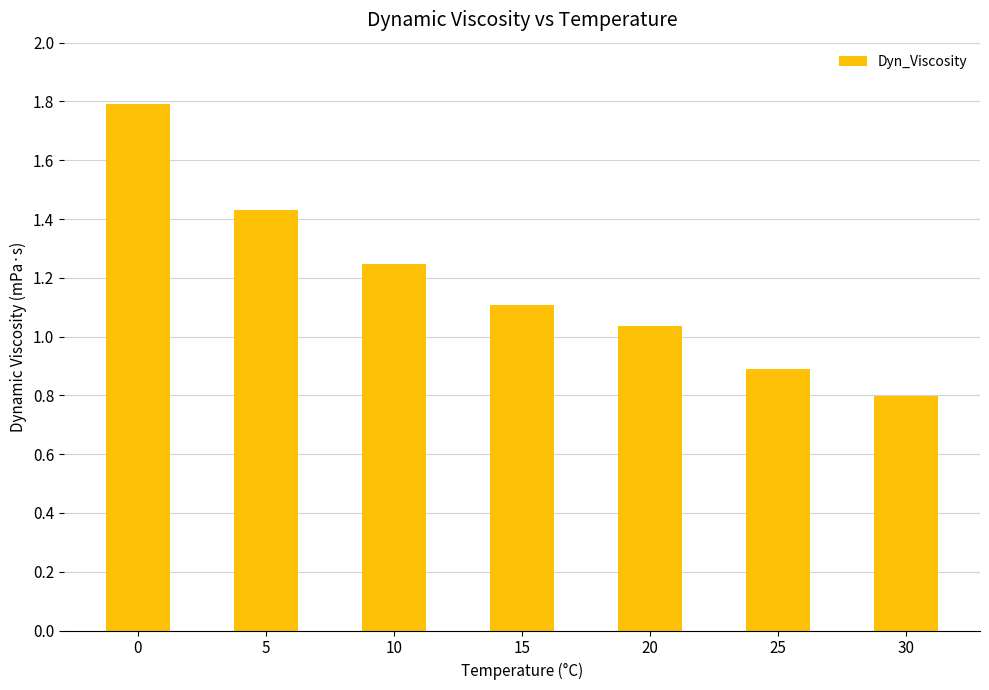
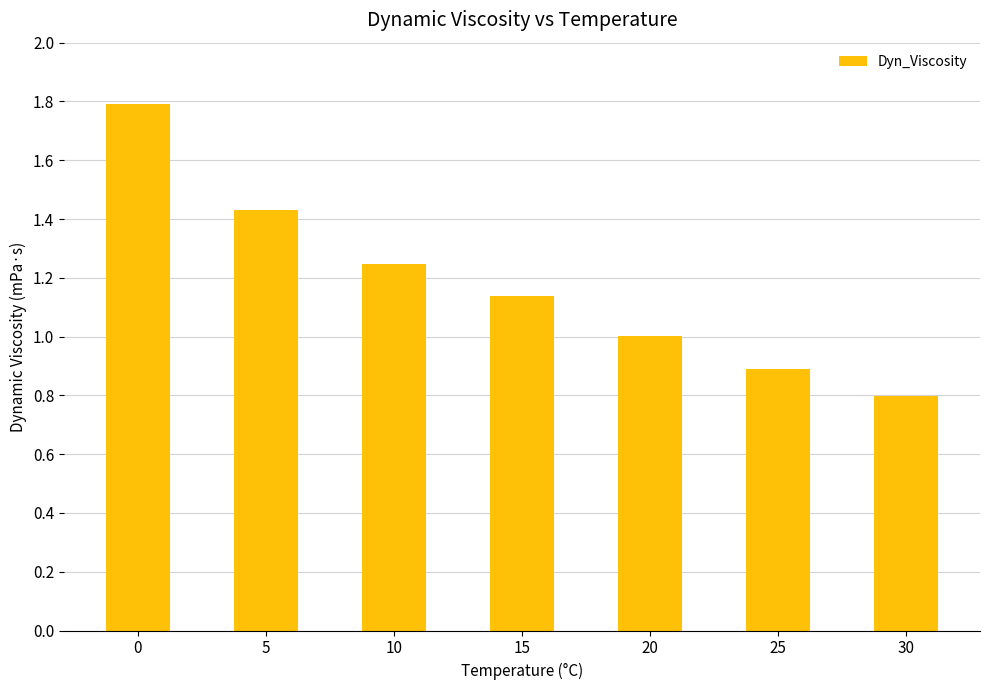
15: 1.11 -> 1.14
20: 1.03 -> 1.00
